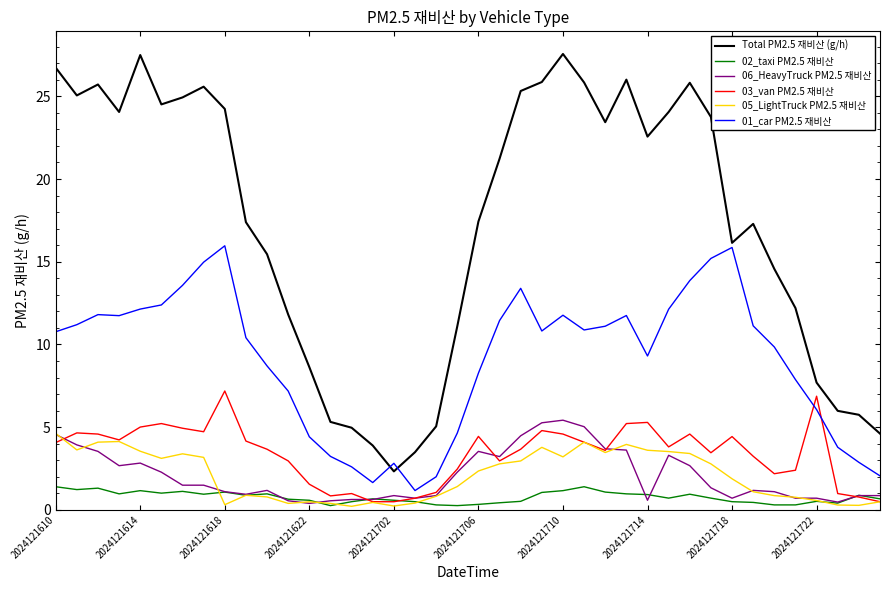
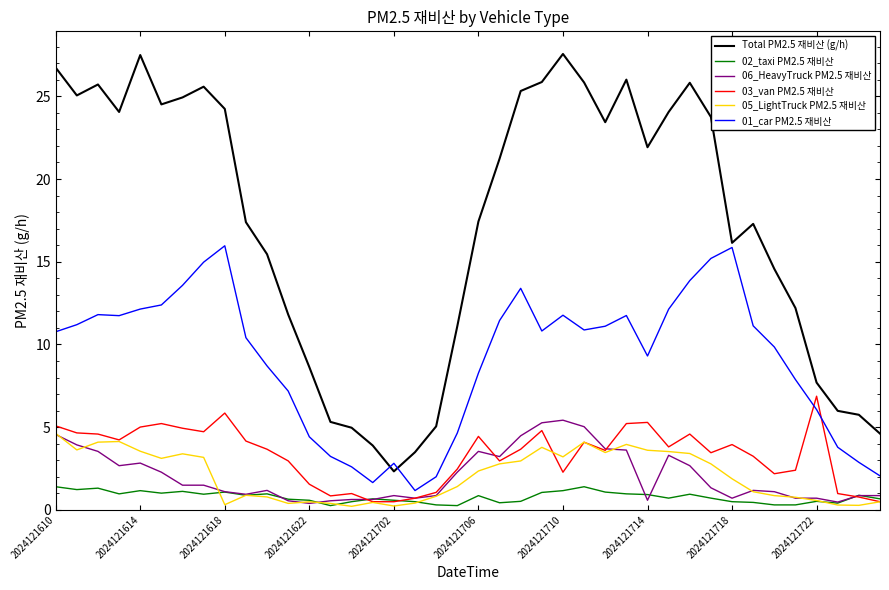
03_van PM2.5 재비산, 2024121610: 4.1 -> 5.1
03_van PM2.5 재비산, 2024121618: 7.2 -> 5.9
02_taxi PM2.5 재비산, 2024121706: 0.3 -> 0.9
03_van PM2.5 재비산, 2024121710: 4.6 -> 2.3
Total PM2.5 재비산 (g/h), 2024121714: 22.6 -> 21.9
03_van PM2.5 재비산, 2024121718: 4.4 -> 3.9
